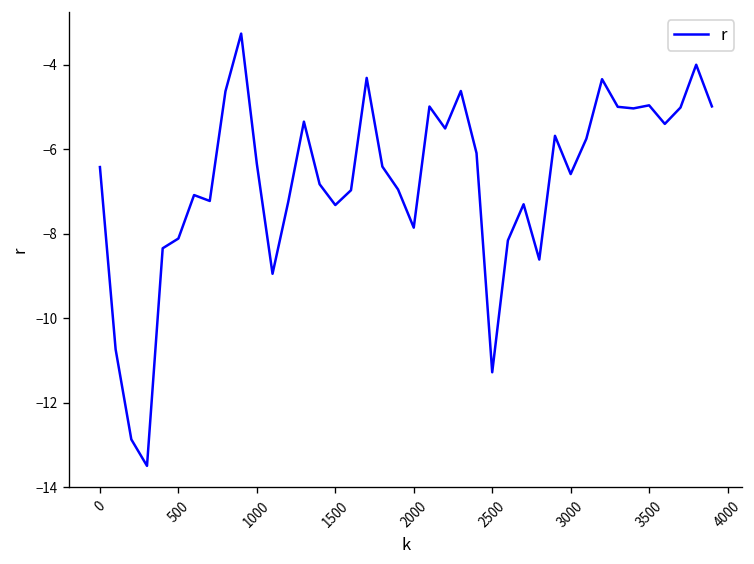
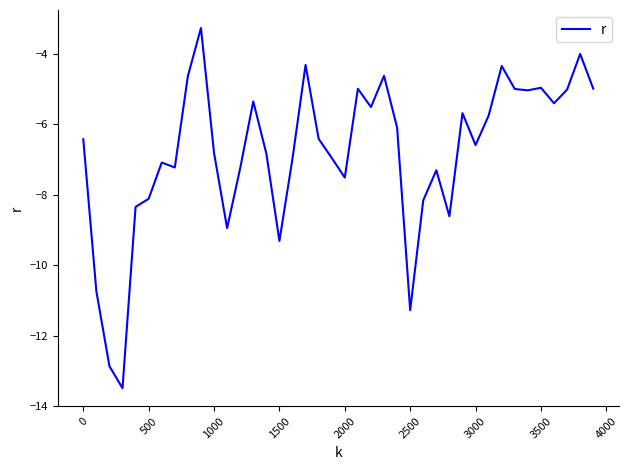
1000: -6.3 -> -6.8
1500: -7.3 -> -9.3
2000: -7.9 -> -7.5
